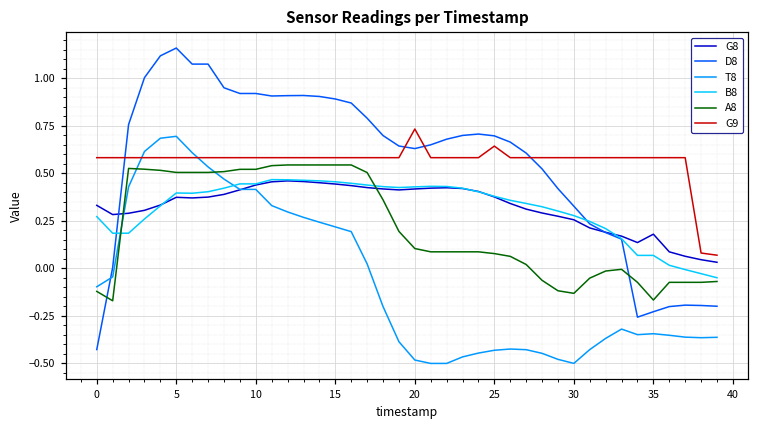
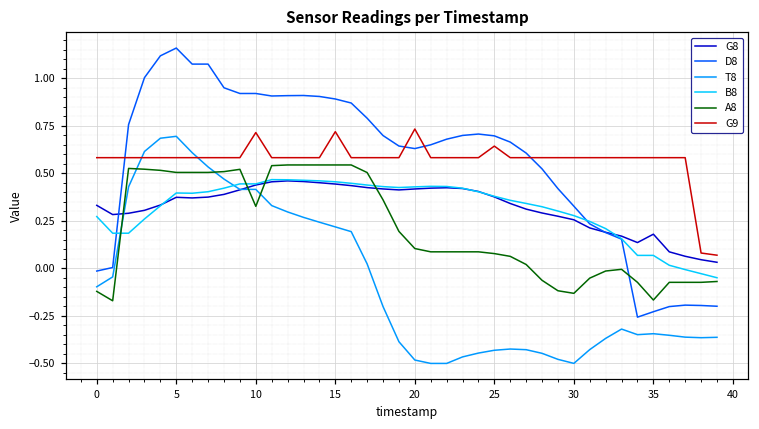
D8, 0: -0.43 -> -0.01
A8, 10: 0.52 -> 0.33
G9, 10: 0.58 -> 0.71
G9, 15: 0.58 -> 0.72
